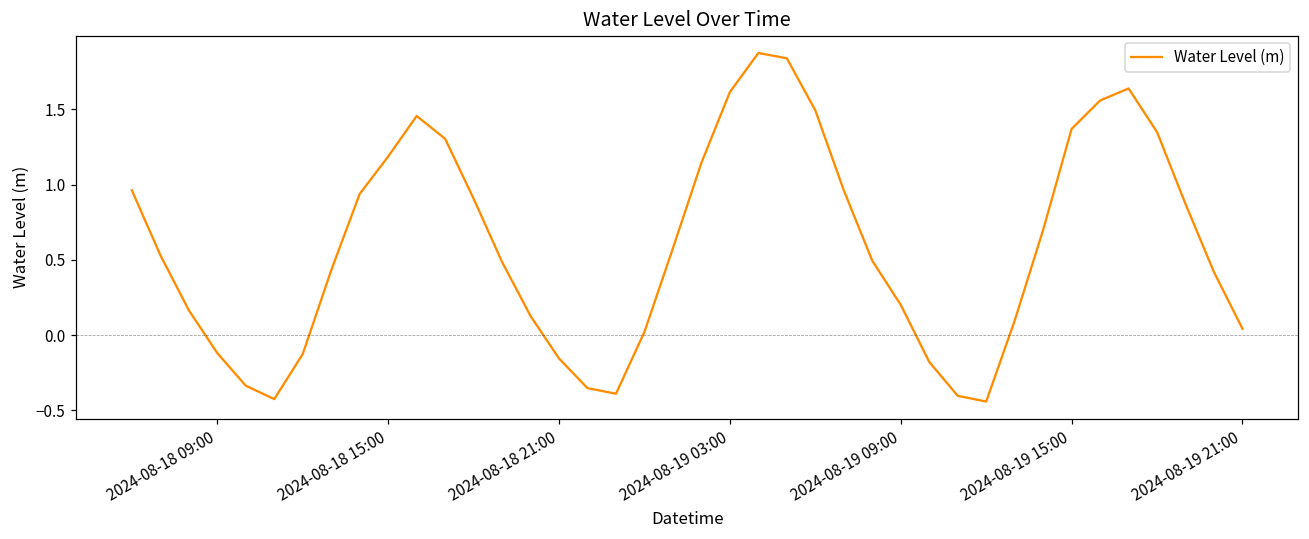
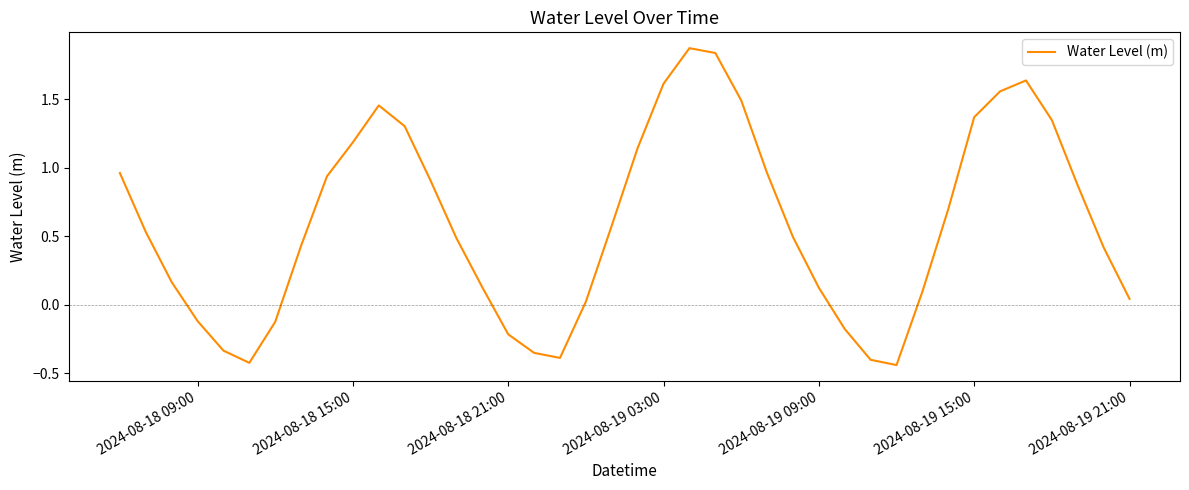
2024-08-18 21:00: -0.16 -> -0.22
2024-08-19 09:00: 0.20 -> 0.12
